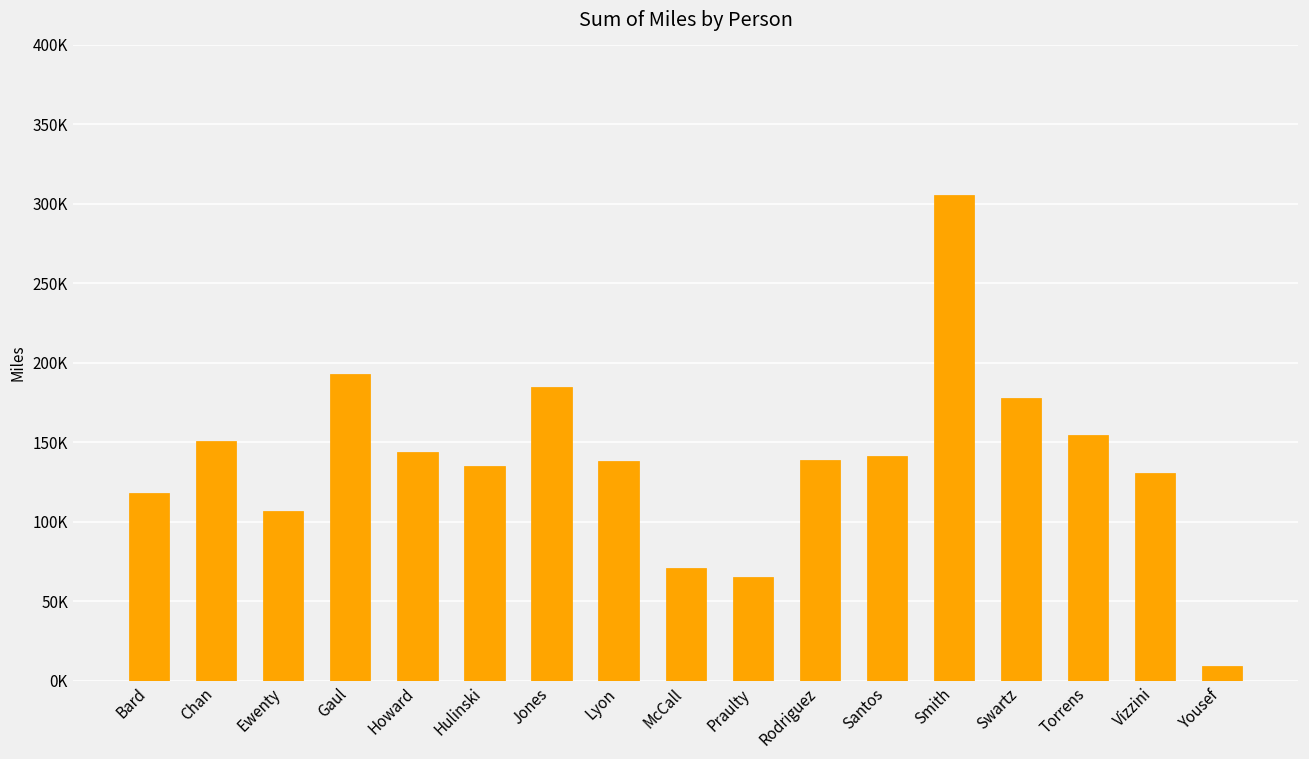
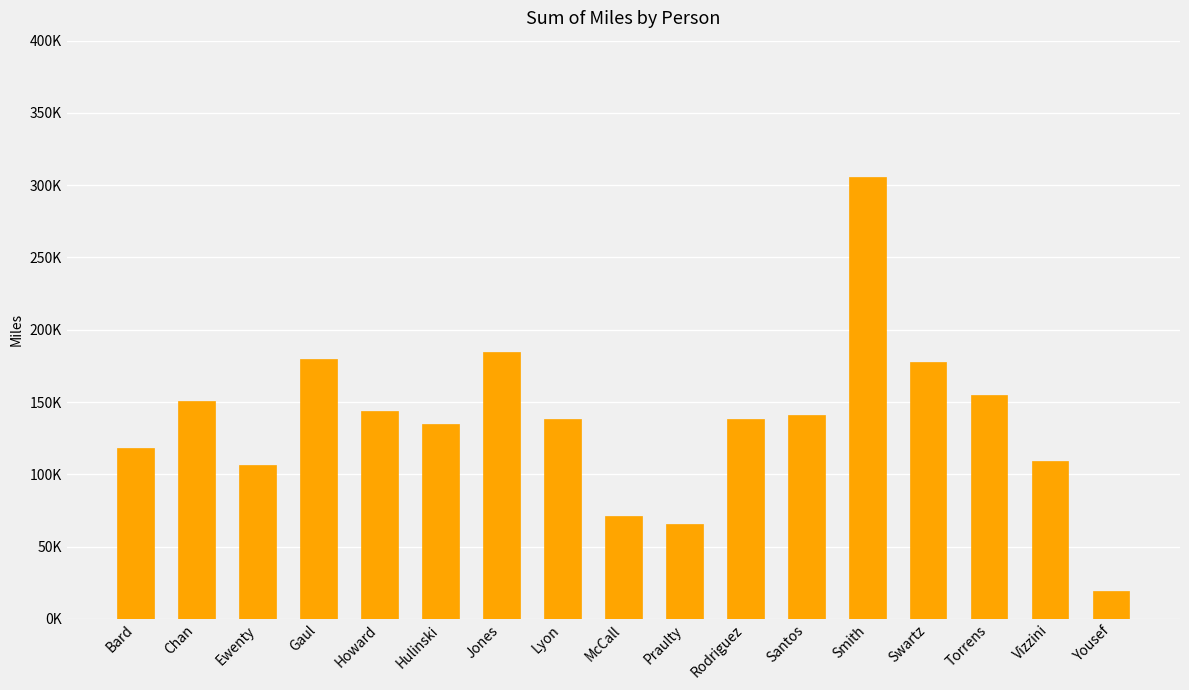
Gaul: 193000 -> 180000
Vizzini: 131000 -> 109000
Yousef: 9000 -> 19000
